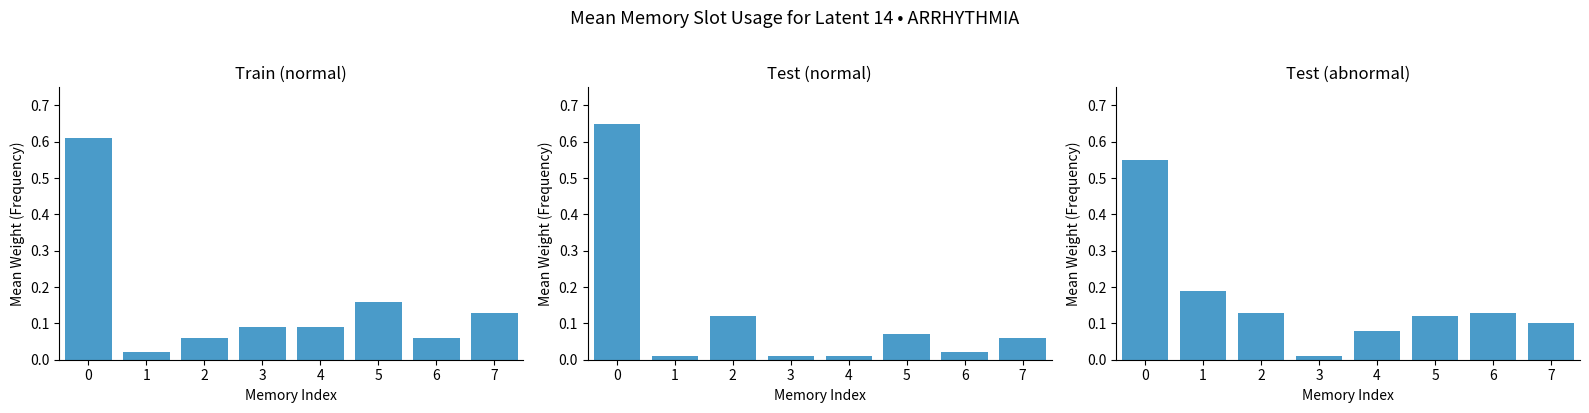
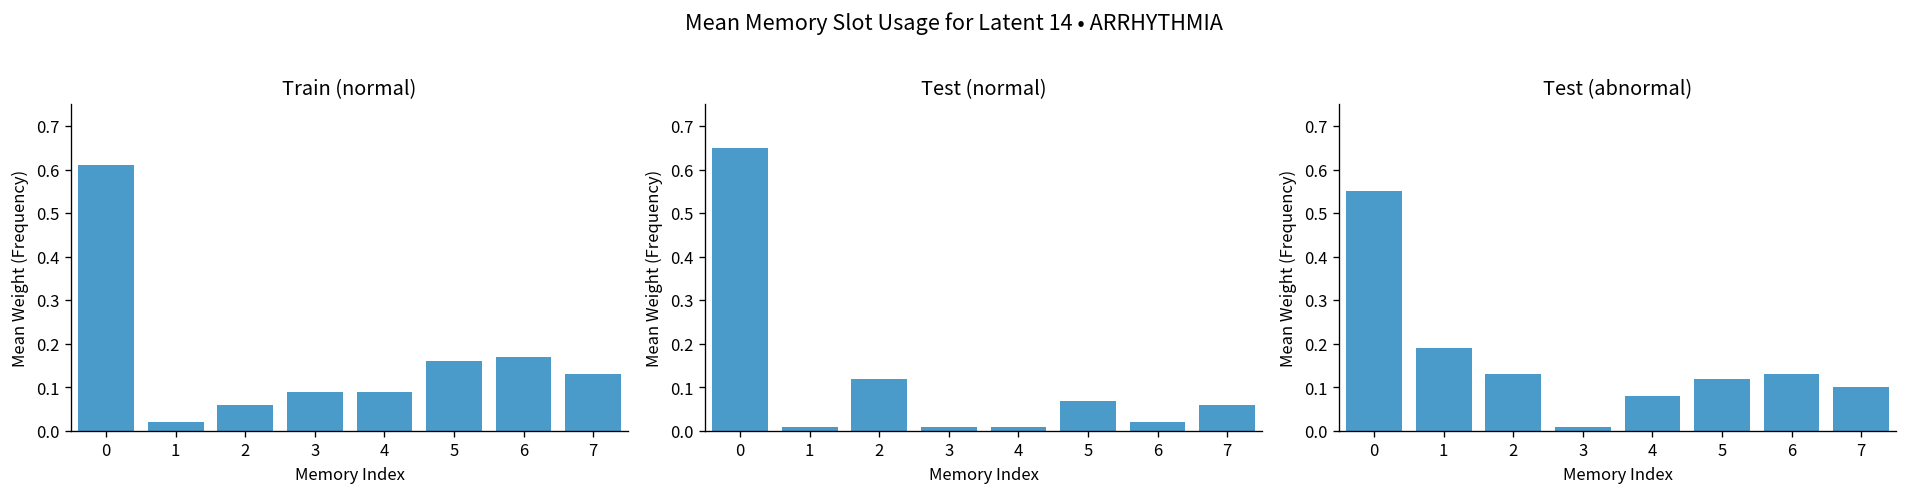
Train (normal), 6: 0.06 -> 0.17
